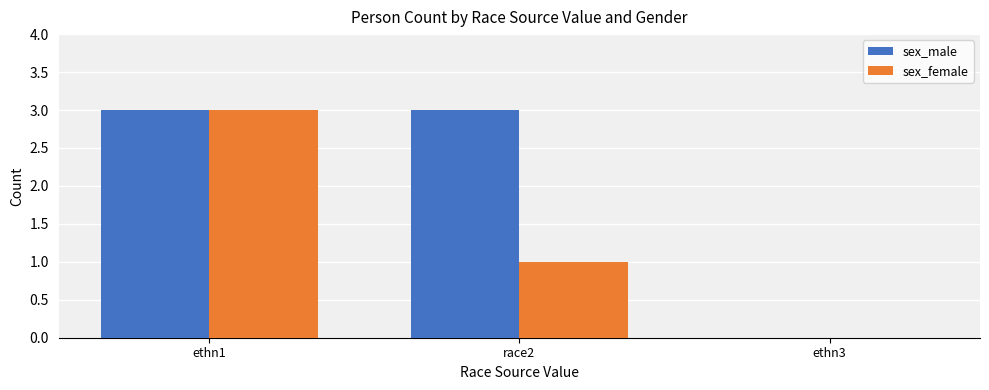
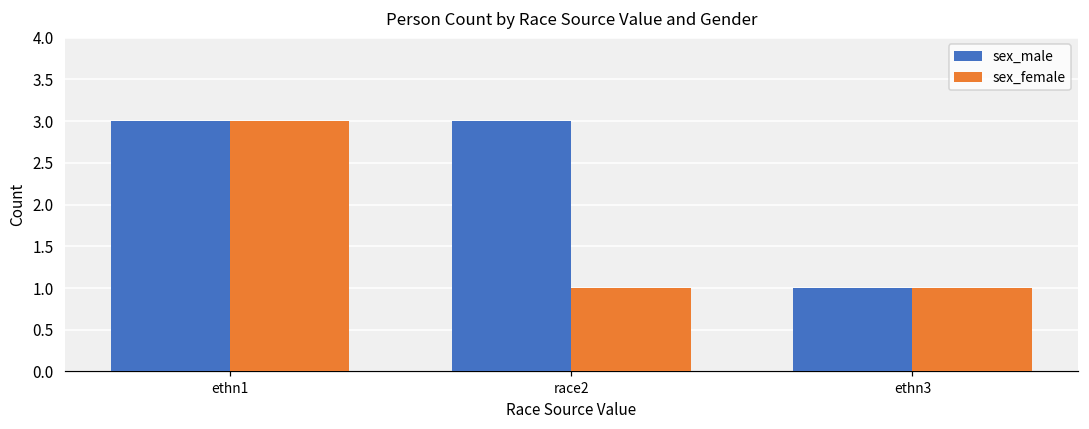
sex_male, ethn3: 0 -> 1
sex_female, ethn3: 0 -> 1
